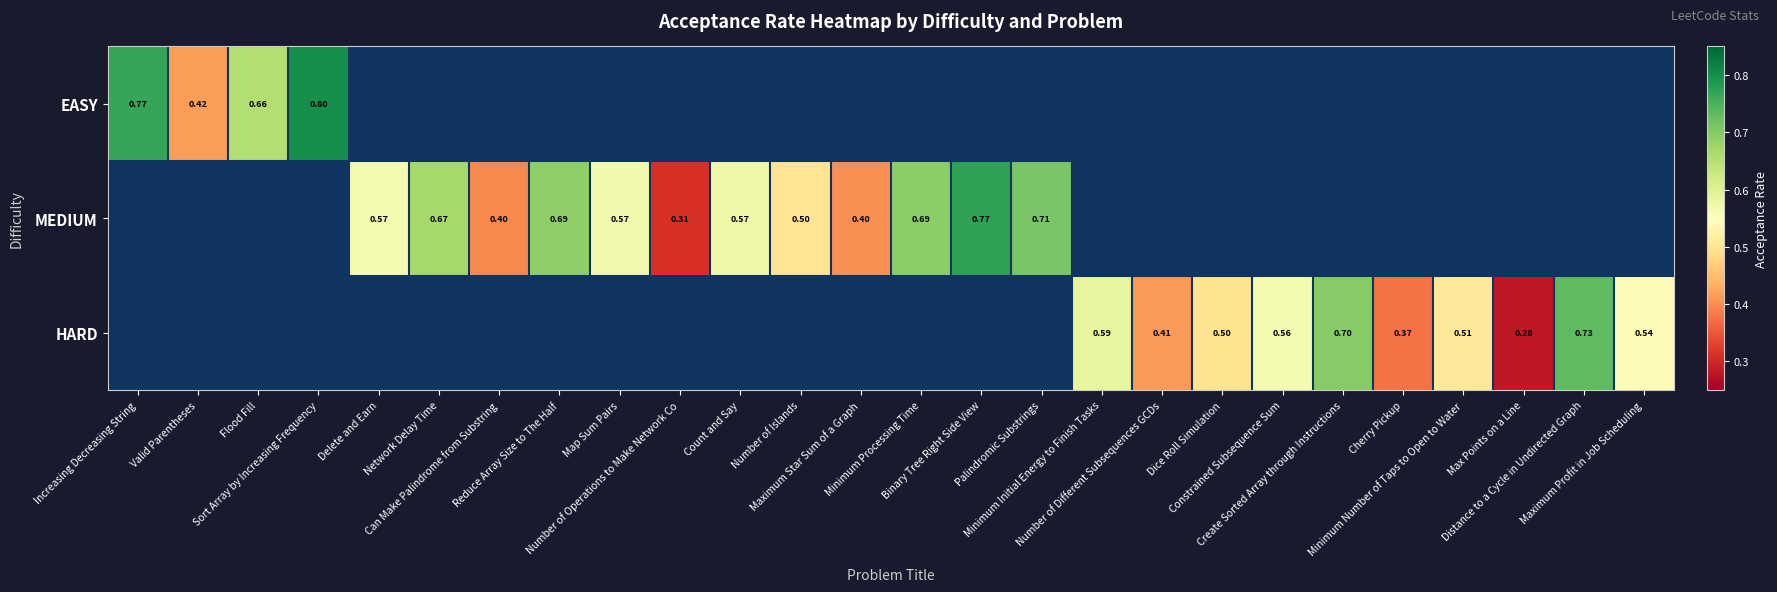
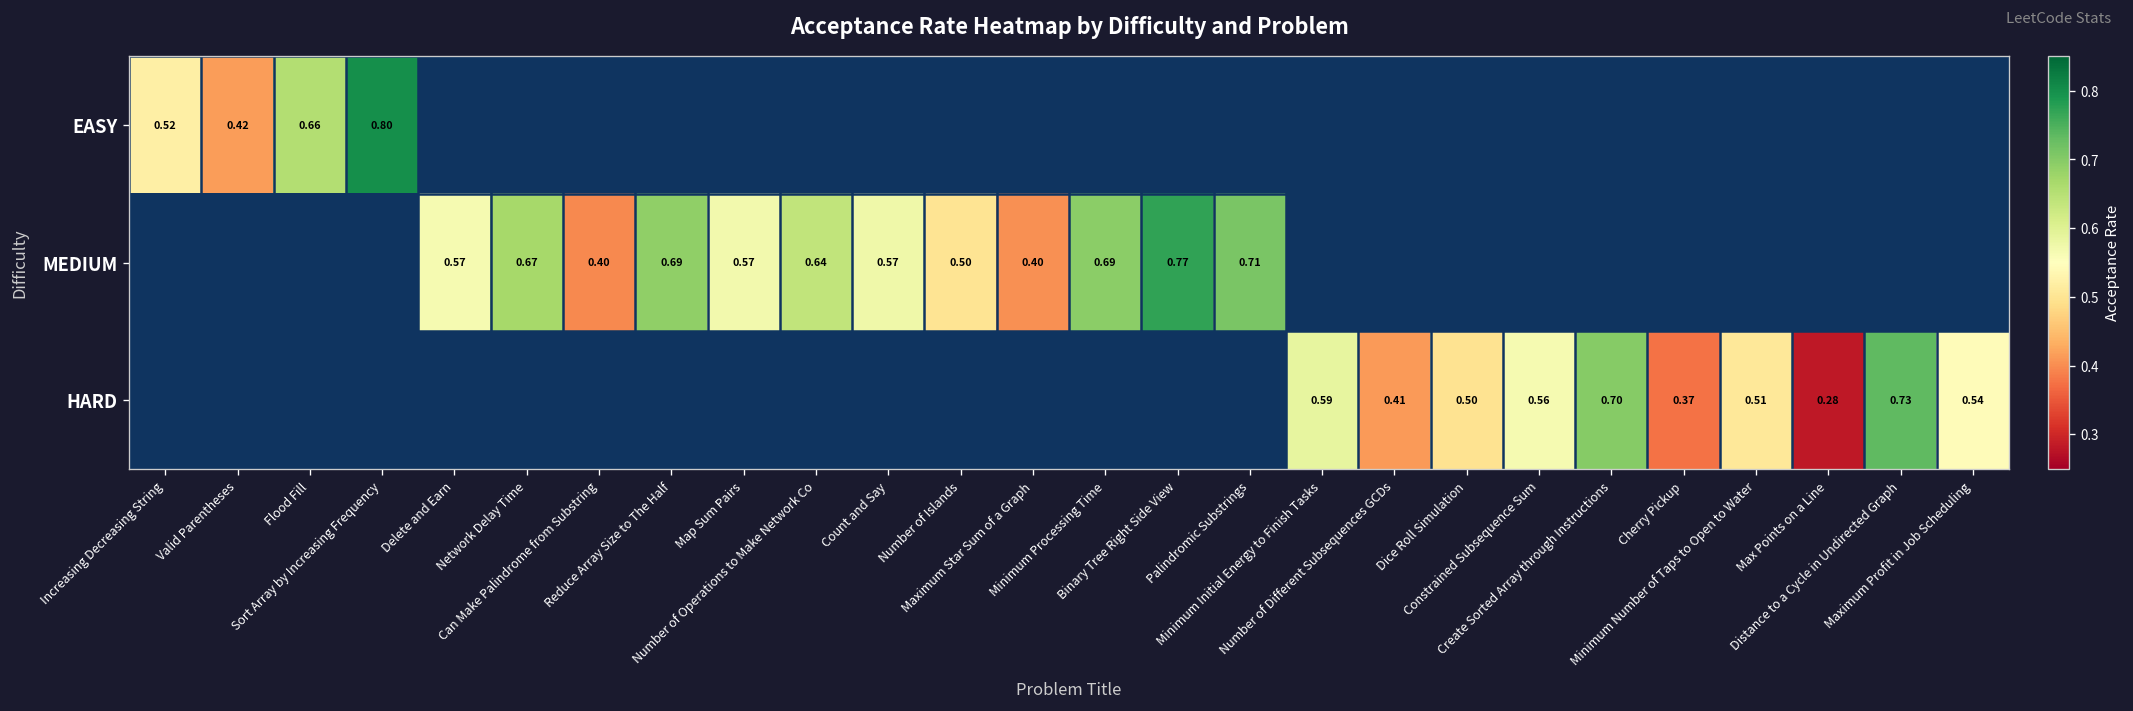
EASY, Increasing Decreasing String: 0.77 -> 0.52
MEDIUM, Number of Operations to Make Network Co: 0.31 -> 0.64
